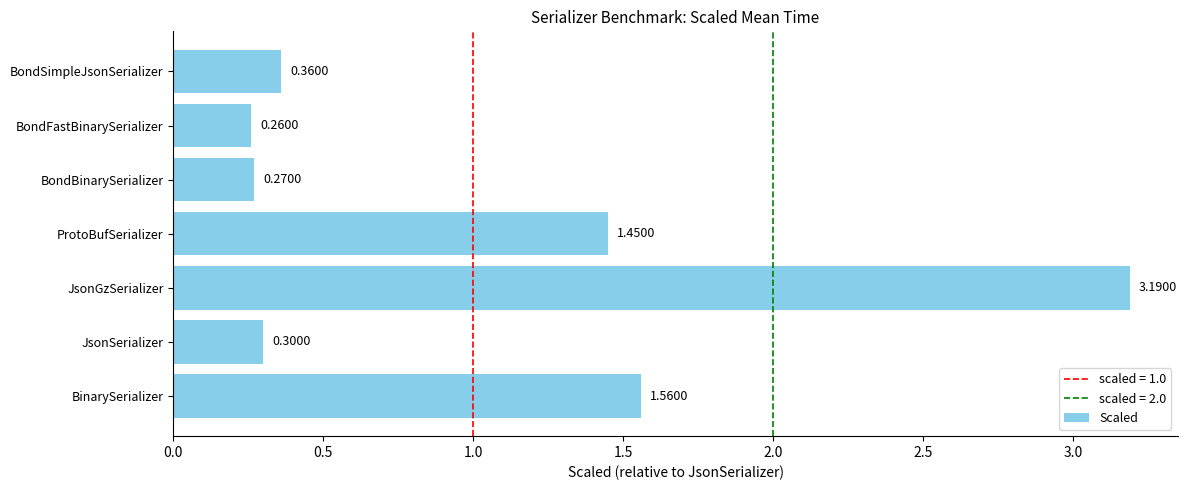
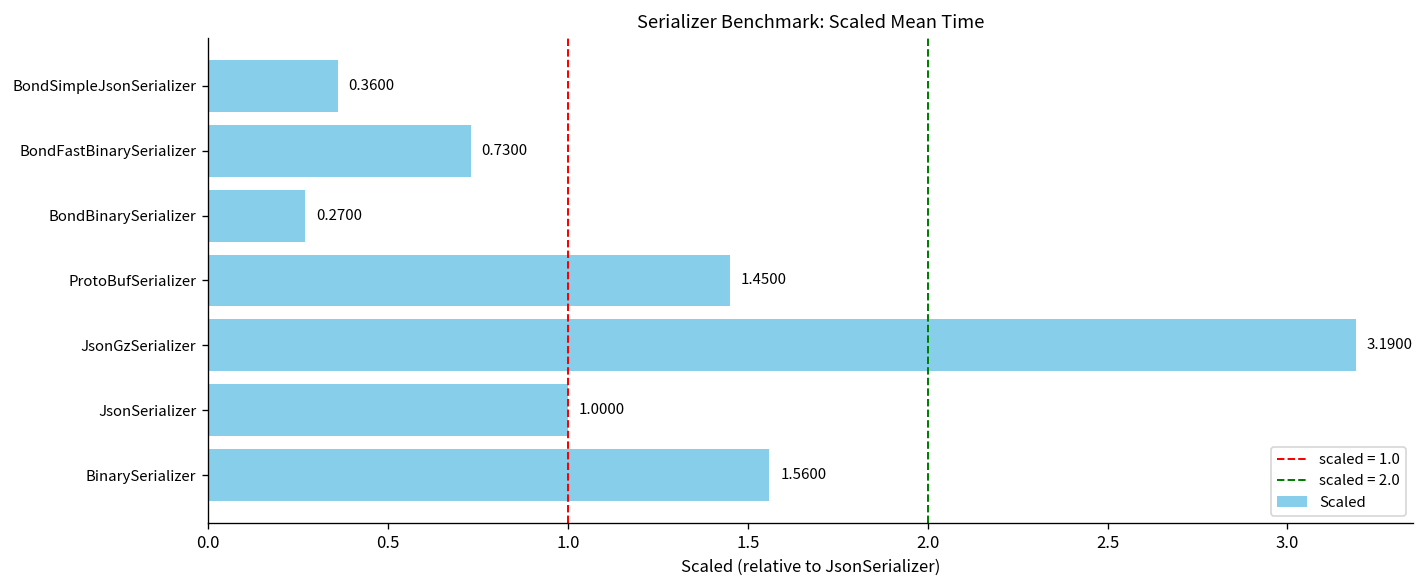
BondFastBinarySerializer: 0.2600 -> 0.7300
JsonSerializer: 0.3000 -> 1.0000
